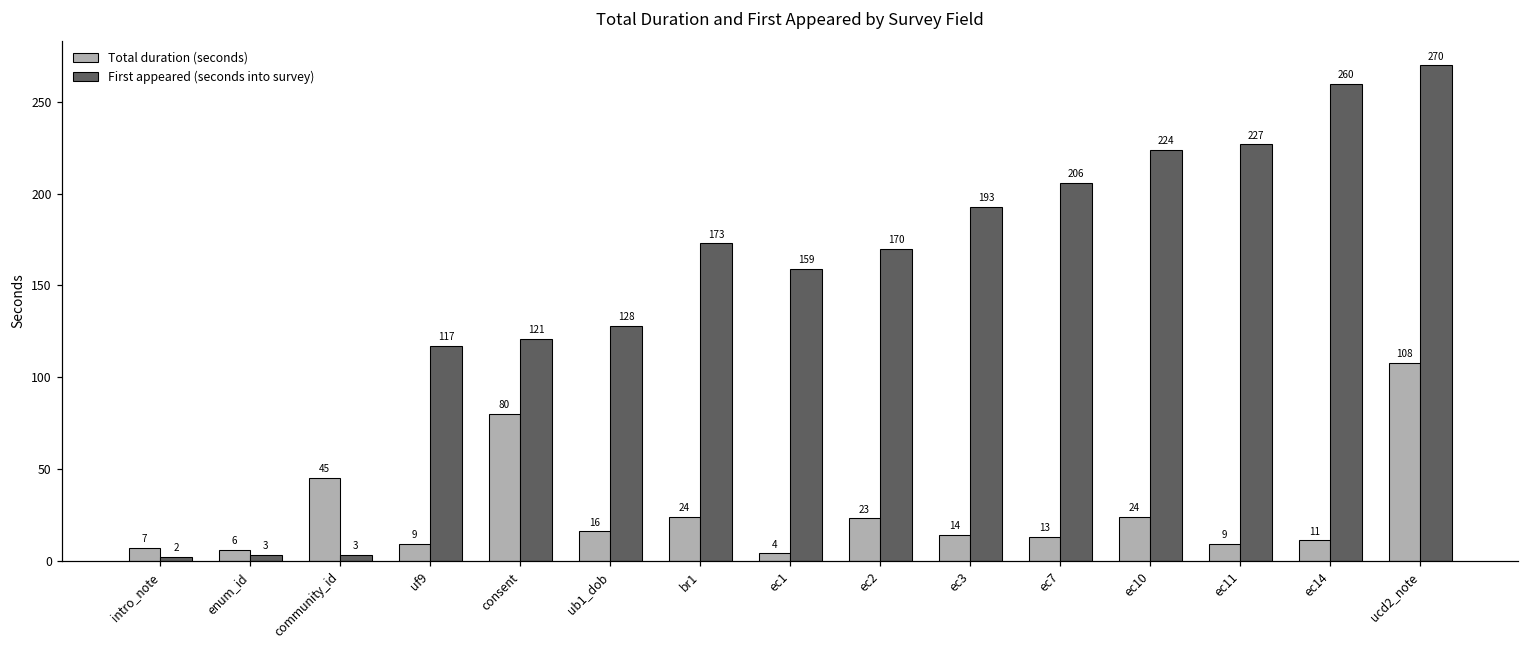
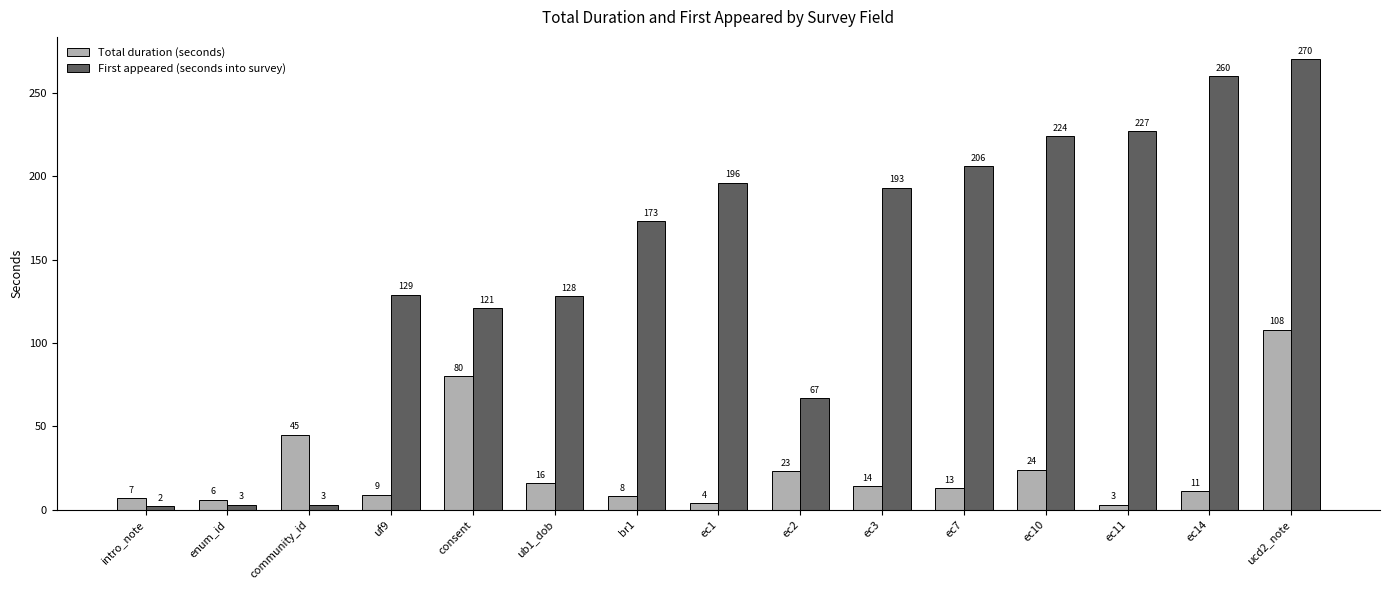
First appeared (seconds into survey), uf9: 117 -> 129
Total duration (seconds), br1: 24 -> 8
First appeared (seconds into survey), ec1: 159 -> 196
First appeared (seconds into survey), ec2: 170 -> 67
Total duration (seconds), ec11: 9 -> 3
